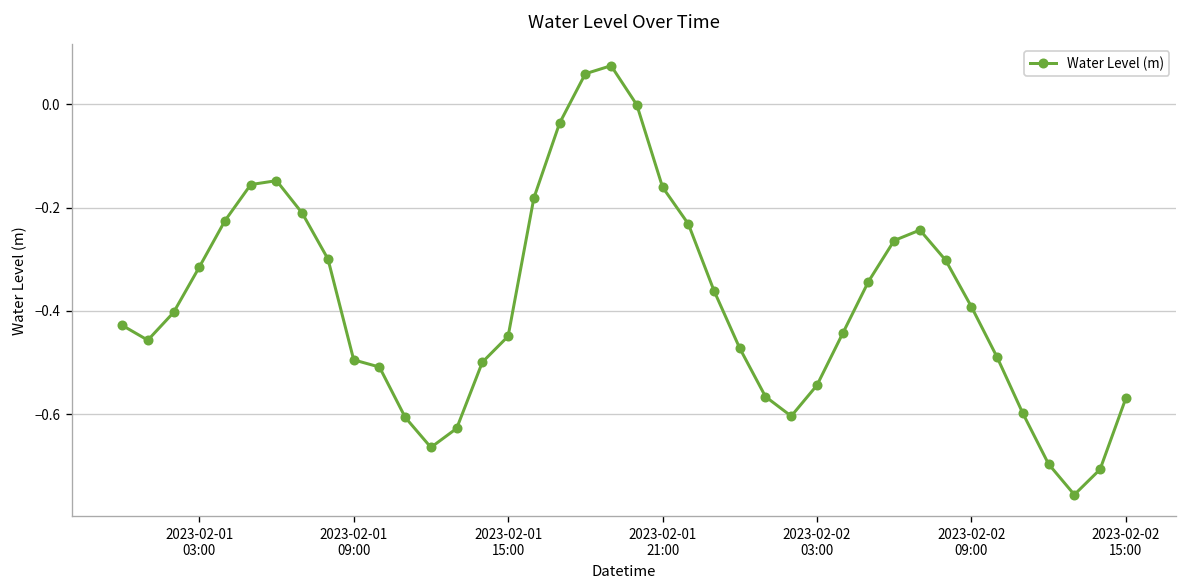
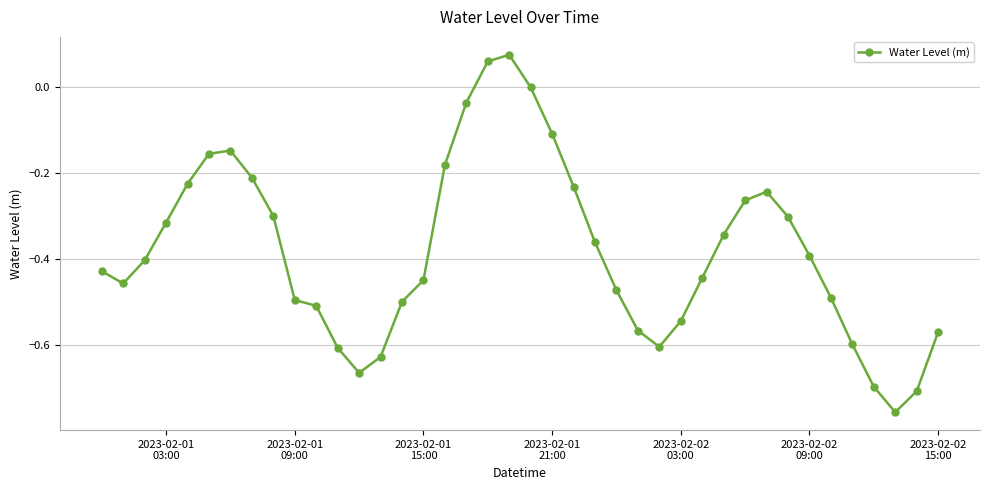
2023-02-01 21:00: -0.16 -> -0.11
